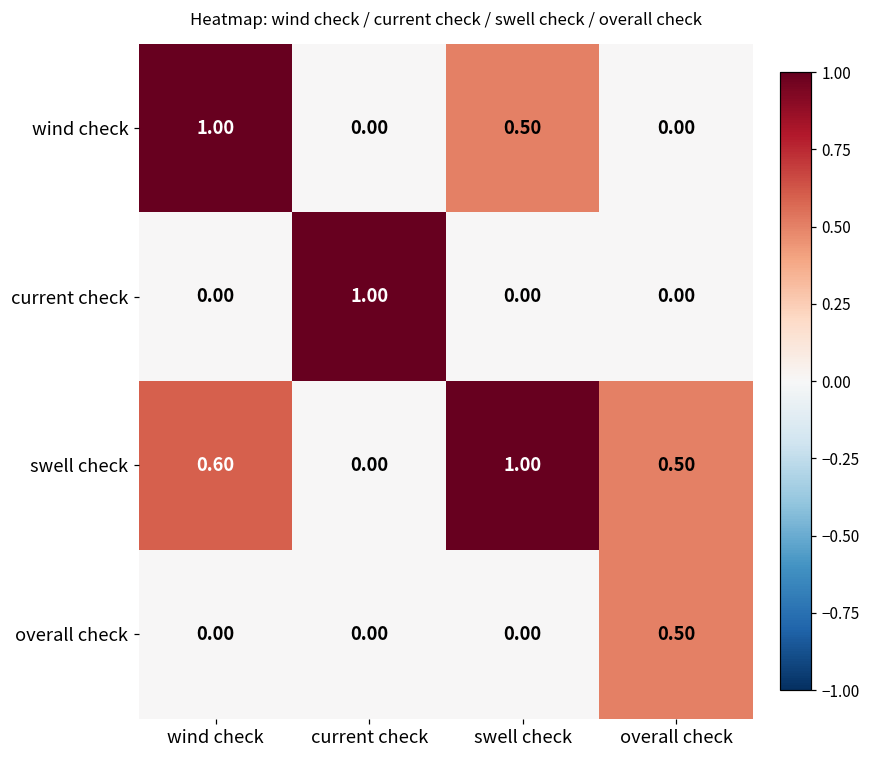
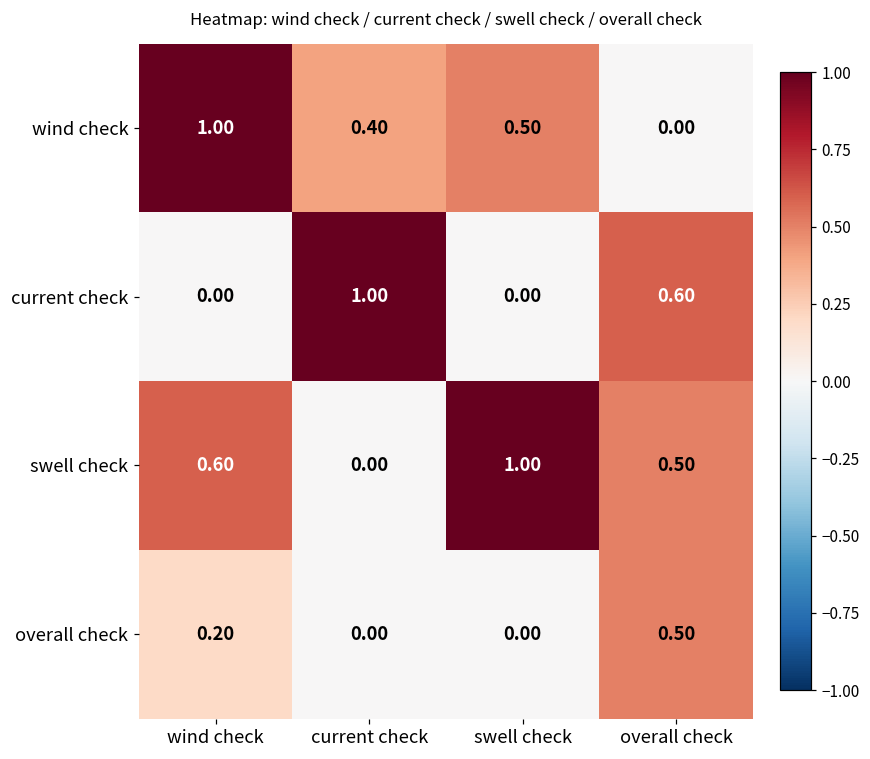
wind check, current check: 0.00 -> 0.40
current check, overall check: 0.00 -> 0.60
overall check, wind check: 0.00 -> 0.20
